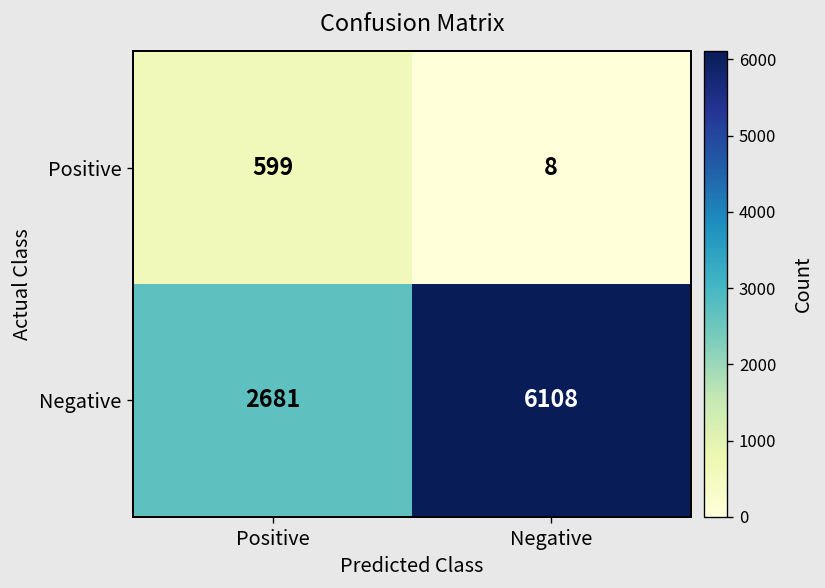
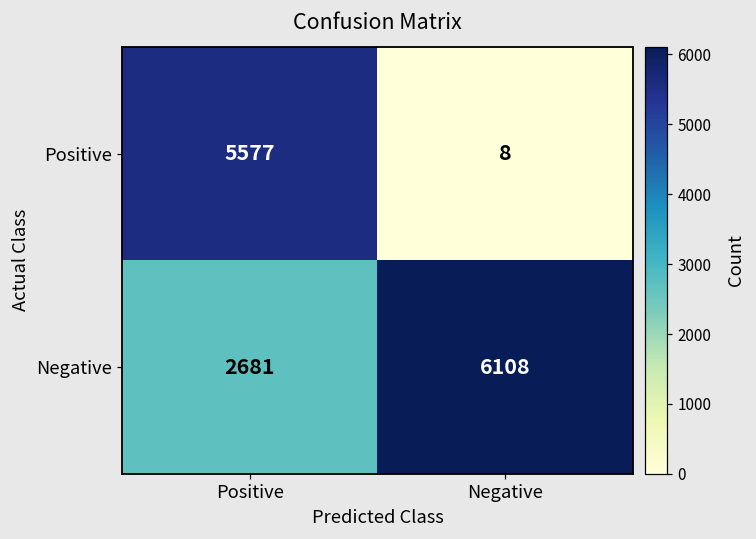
Positive, Positive: 599 -> 5577
